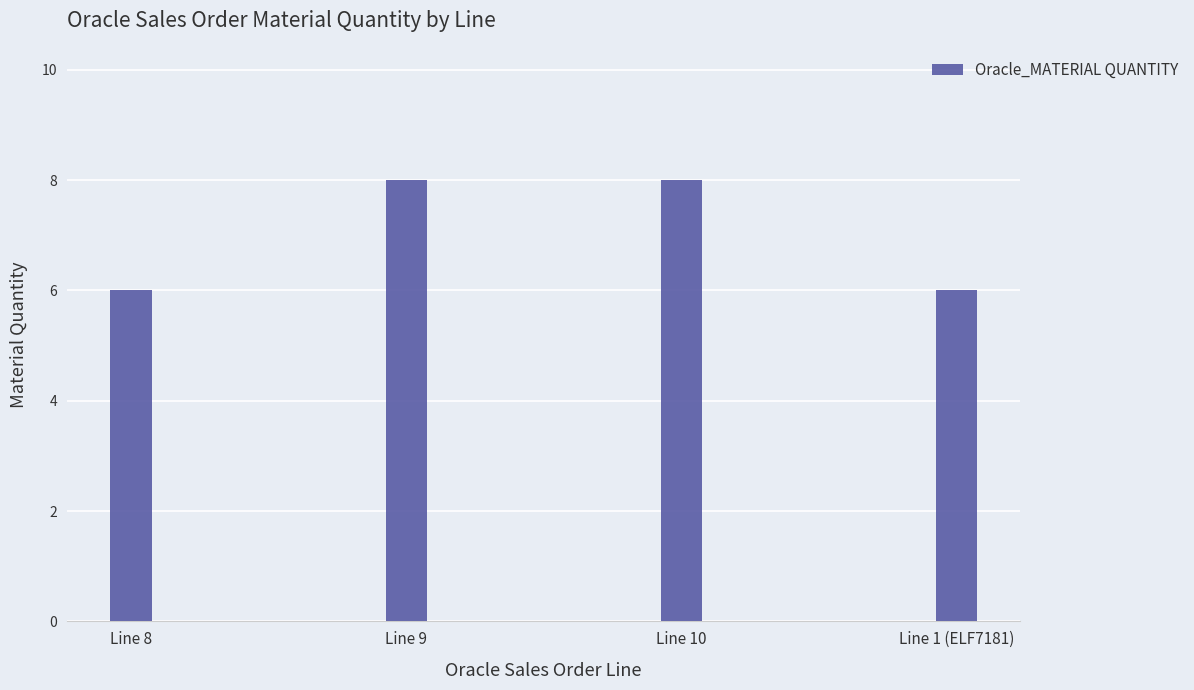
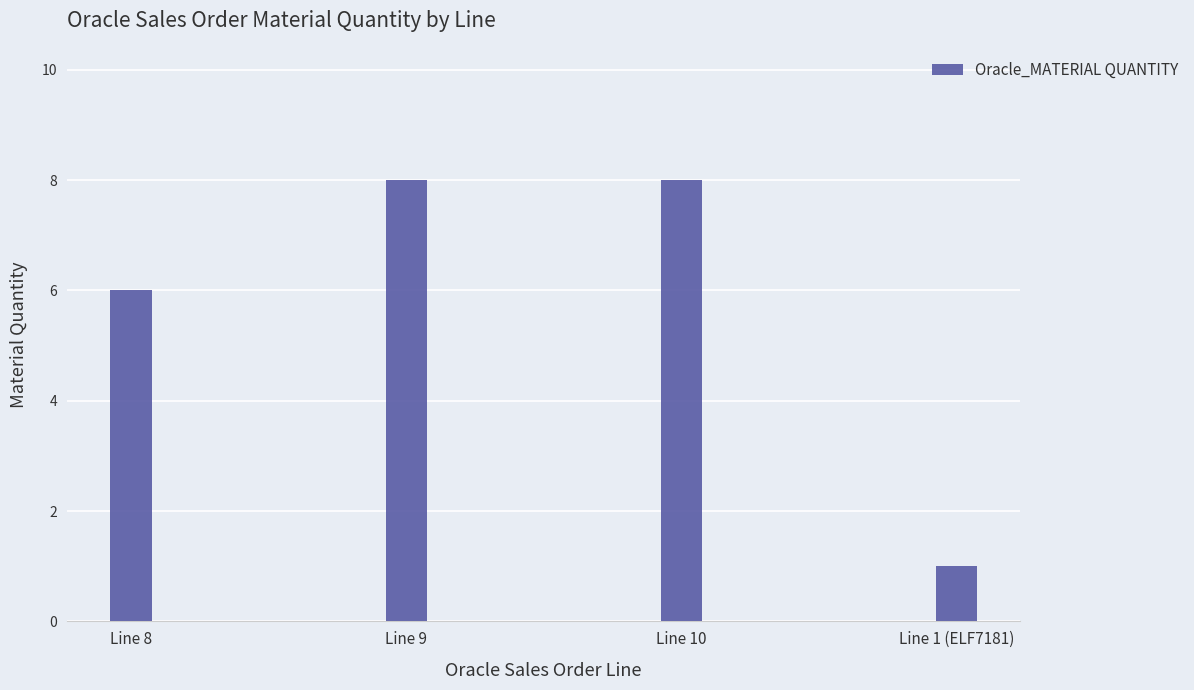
Line 1 (ELF7181): 6 -> 1
